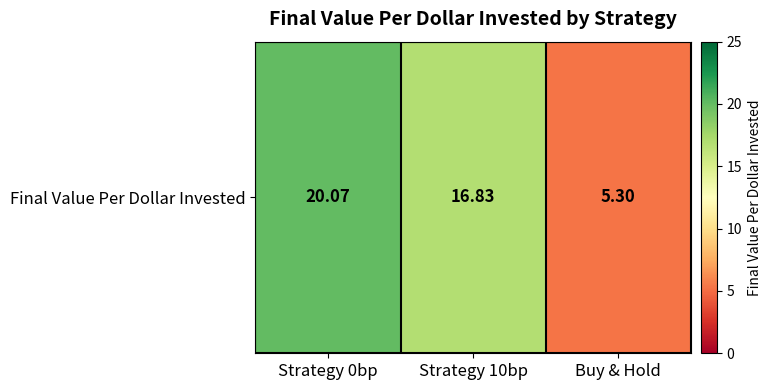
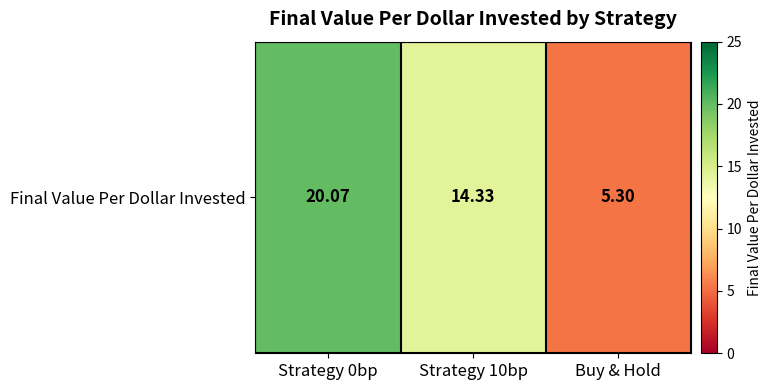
Final Value Per Dollar Invested, Strategy 10bp: 16.83 -> 14.33
